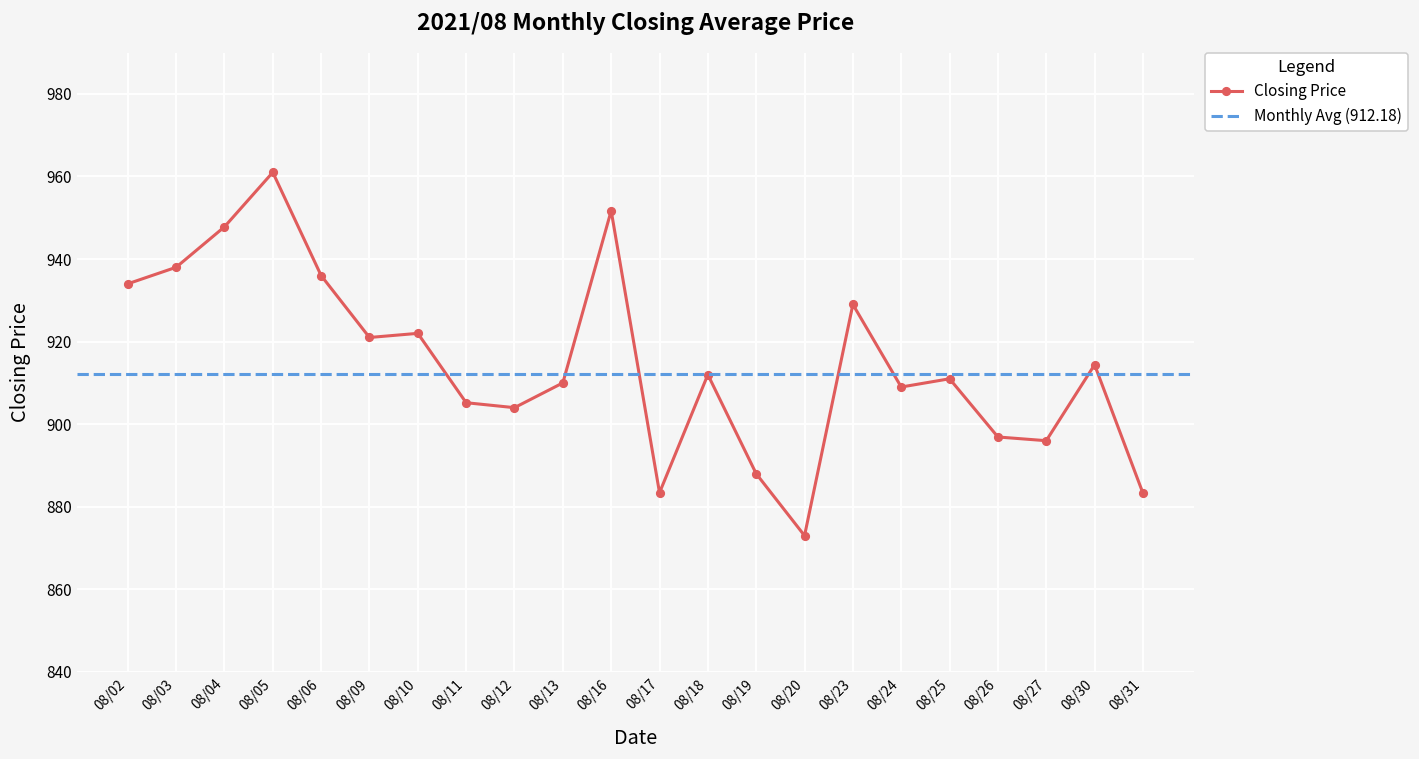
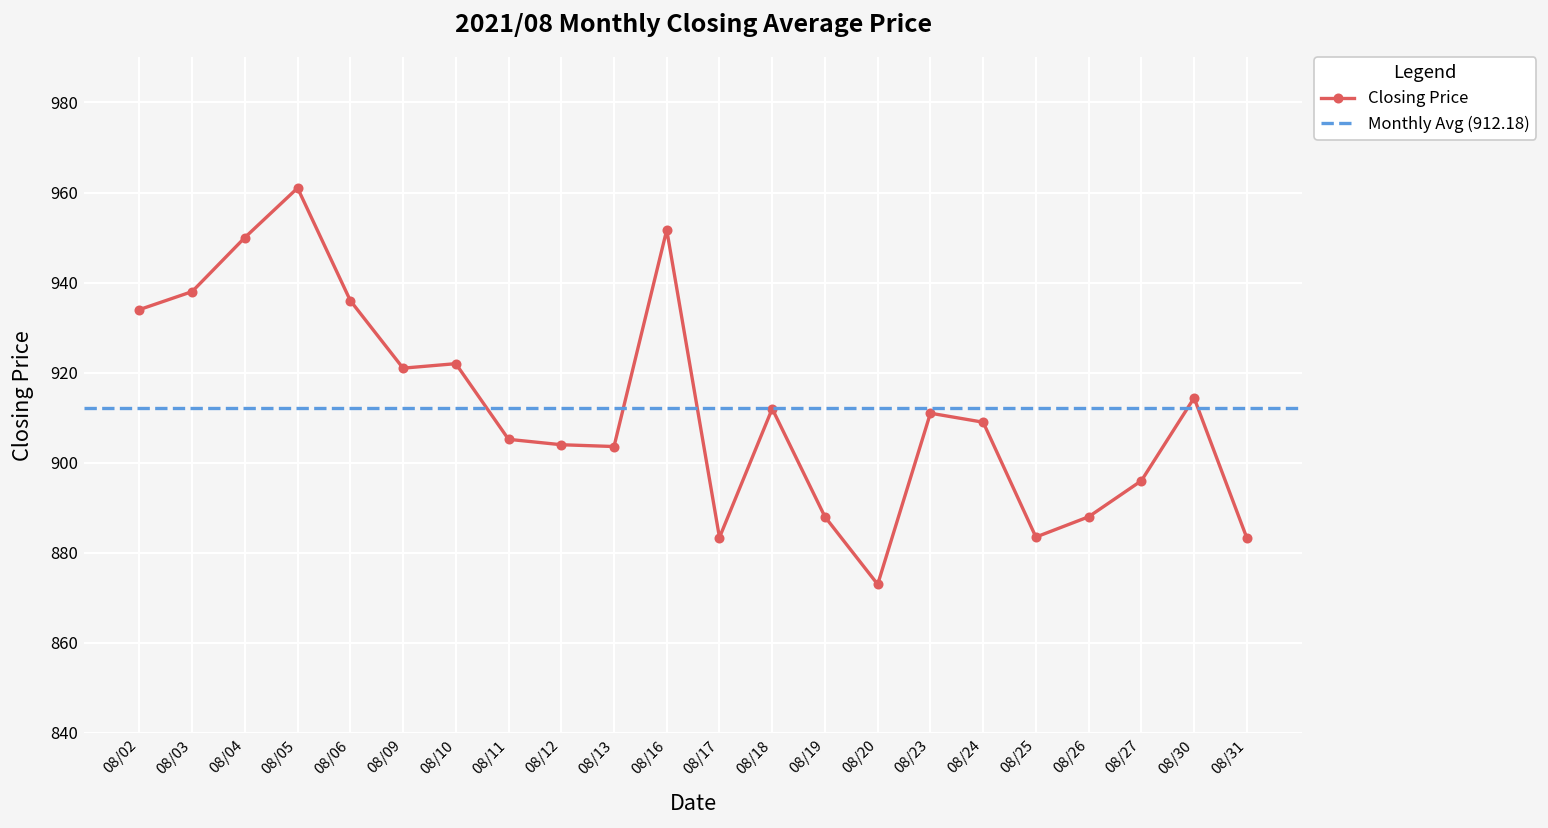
08/04: 948 -> 950
08/13: 910 -> 904
08/23: 929 -> 911
08/25: 911 -> 884
08/26: 897 -> 888
